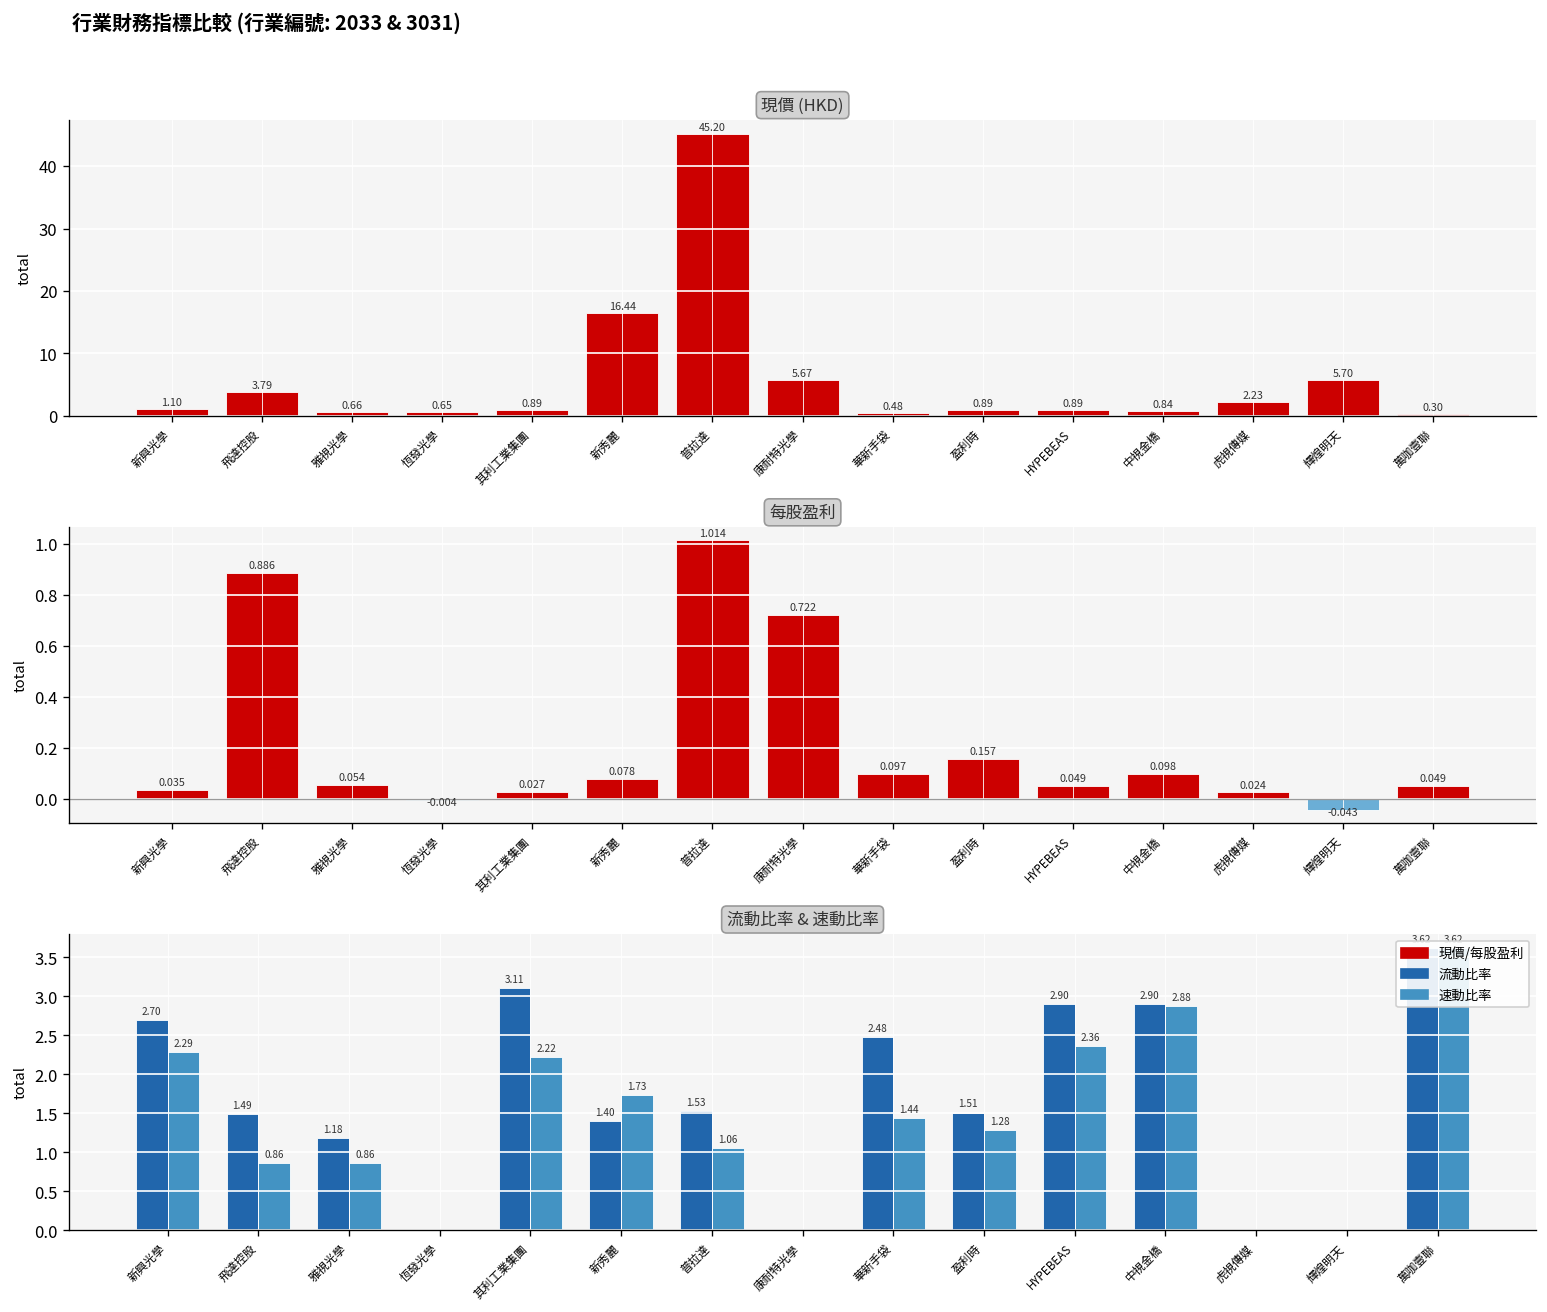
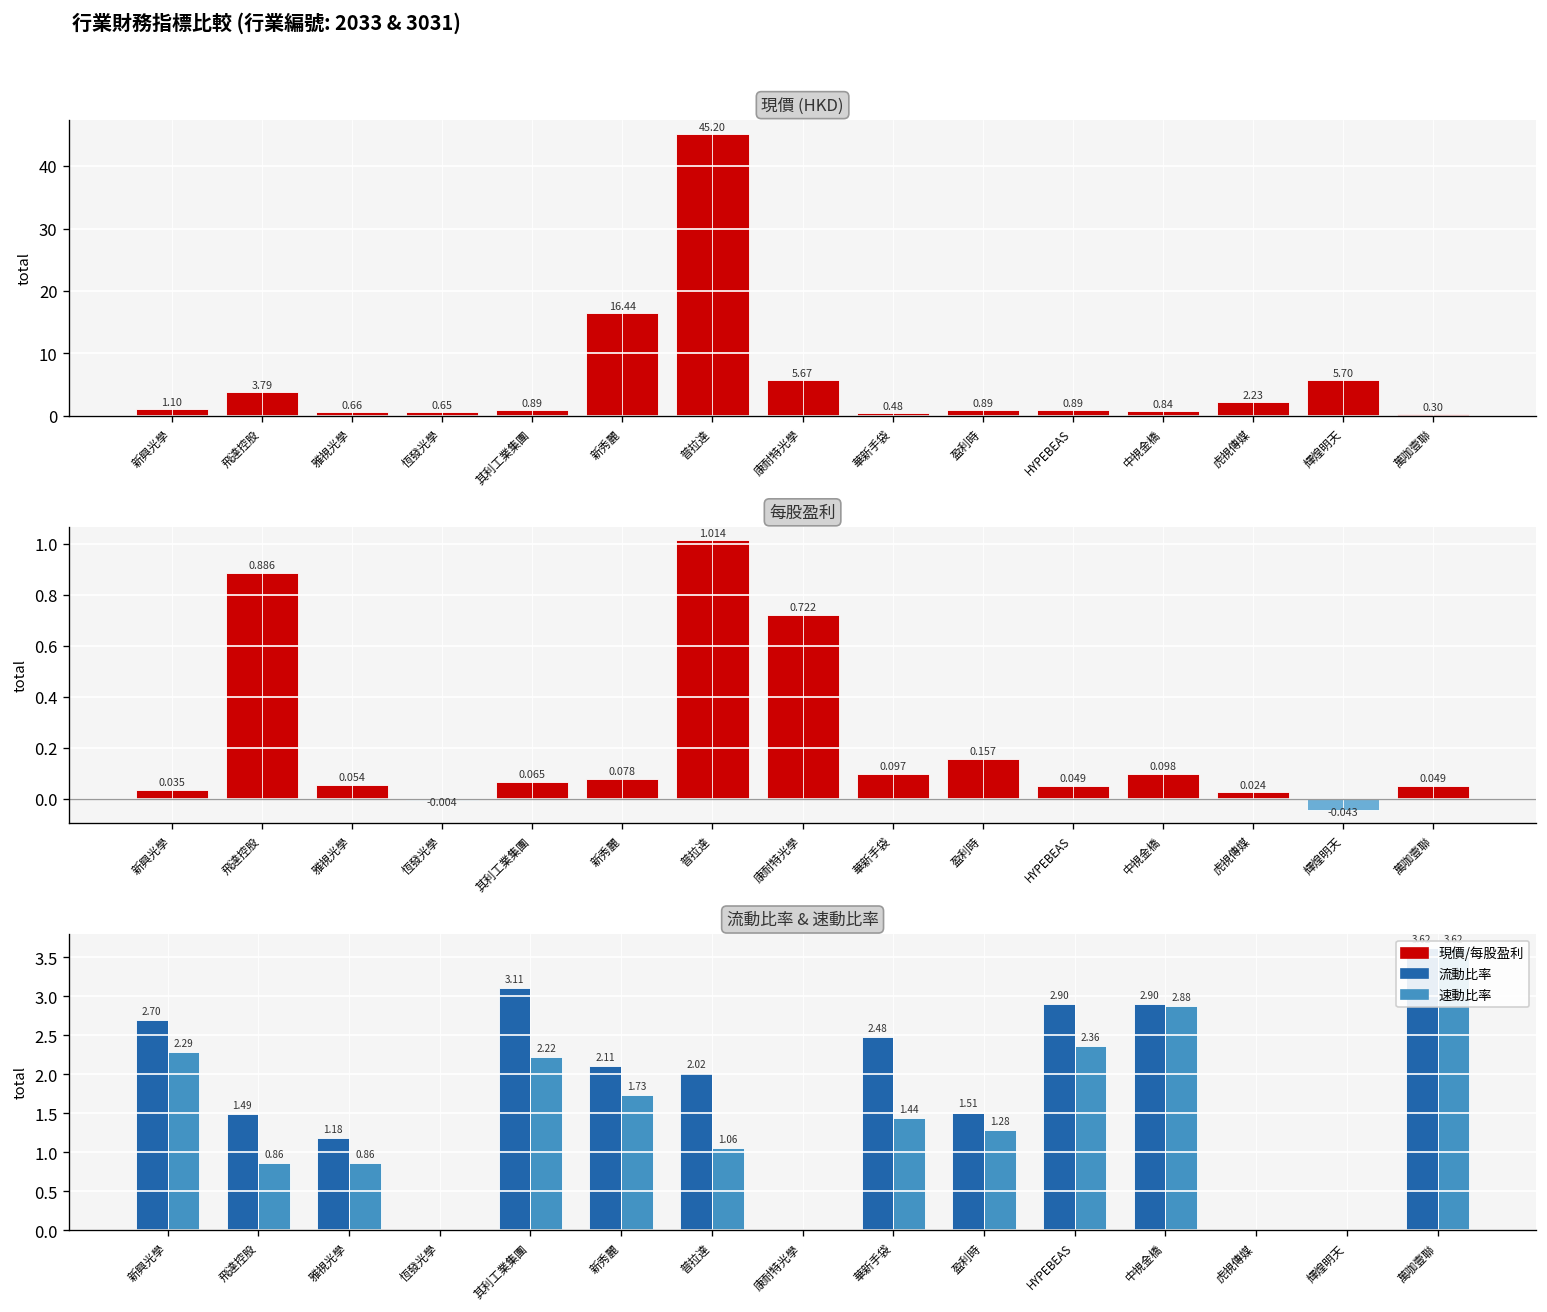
每股盈利, 其利工業集團: 0.027 -> 0.065
流動比率 & 速動比率, 流動比率, 新秀麗: 1.40 -> 2.11
流動比率 & 速動比率, 流動比率, 普拉達: 1.53 -> 2.02
